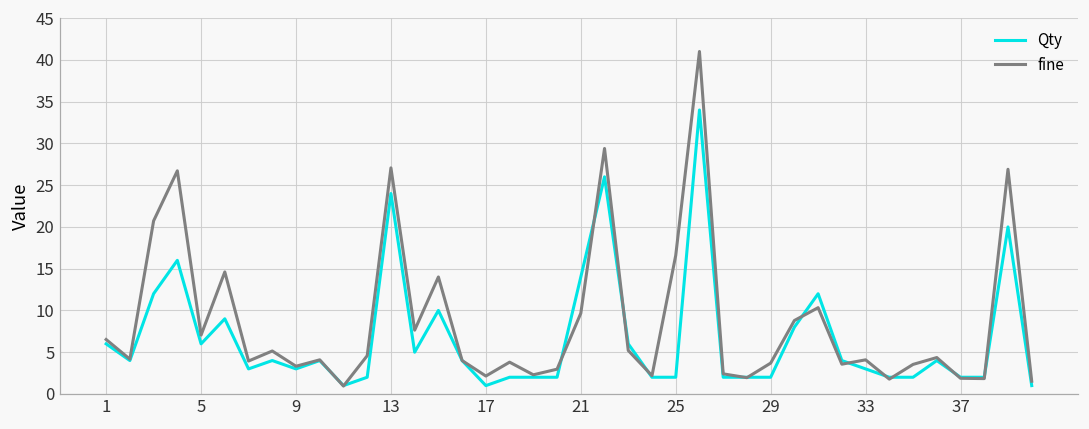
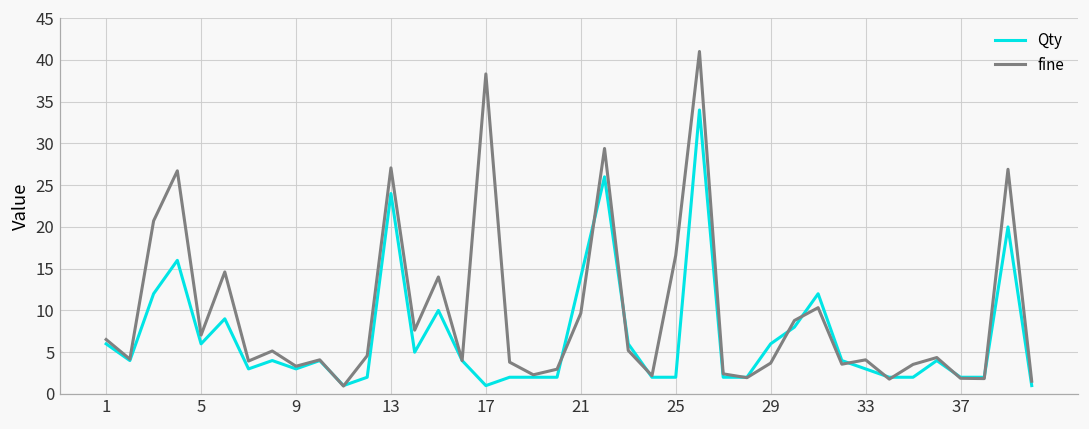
fine, 17: 2 -> 38
Qty, 29: 2 -> 6
